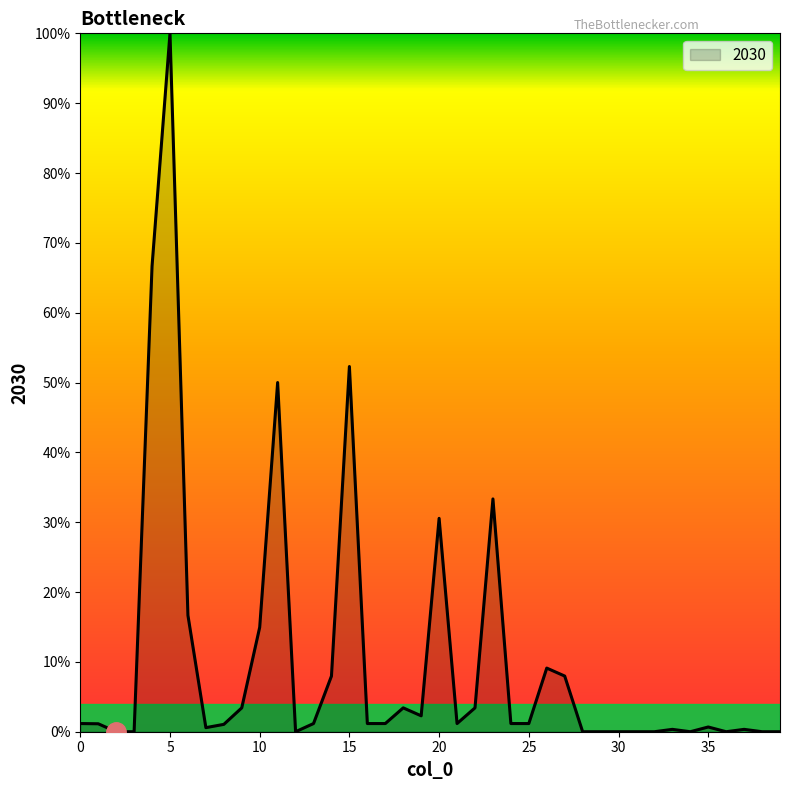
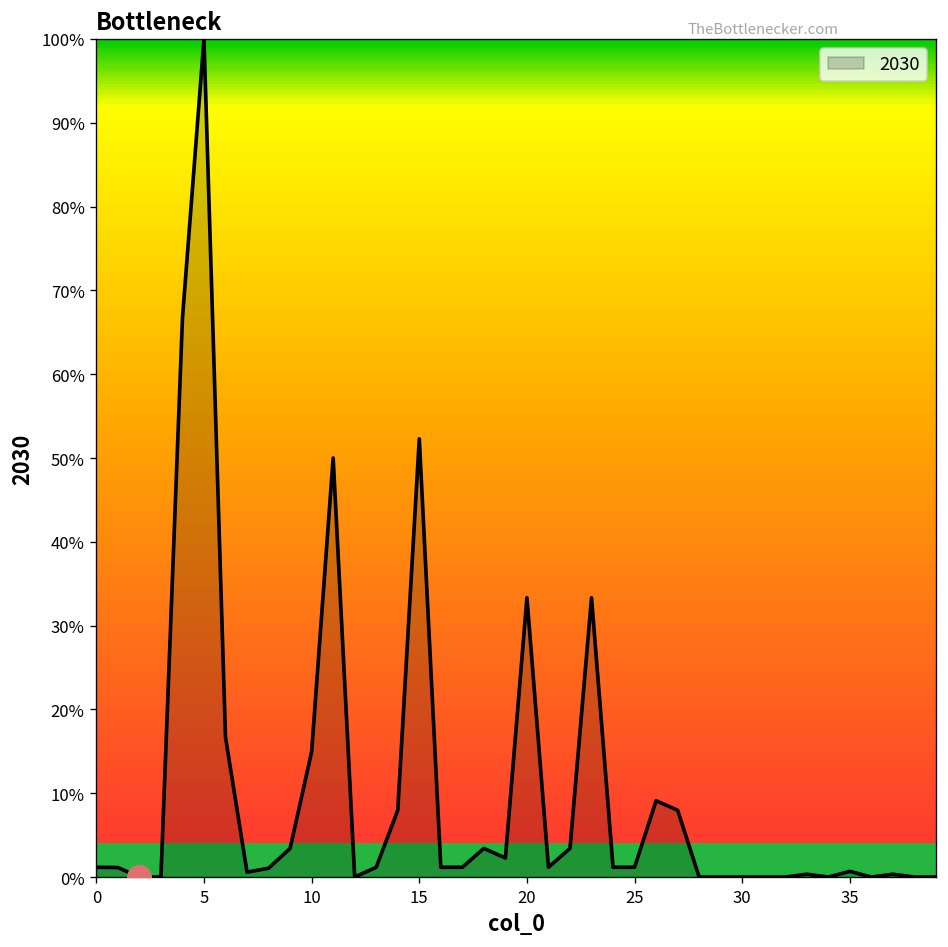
2030, 20: 31% -> 33%
